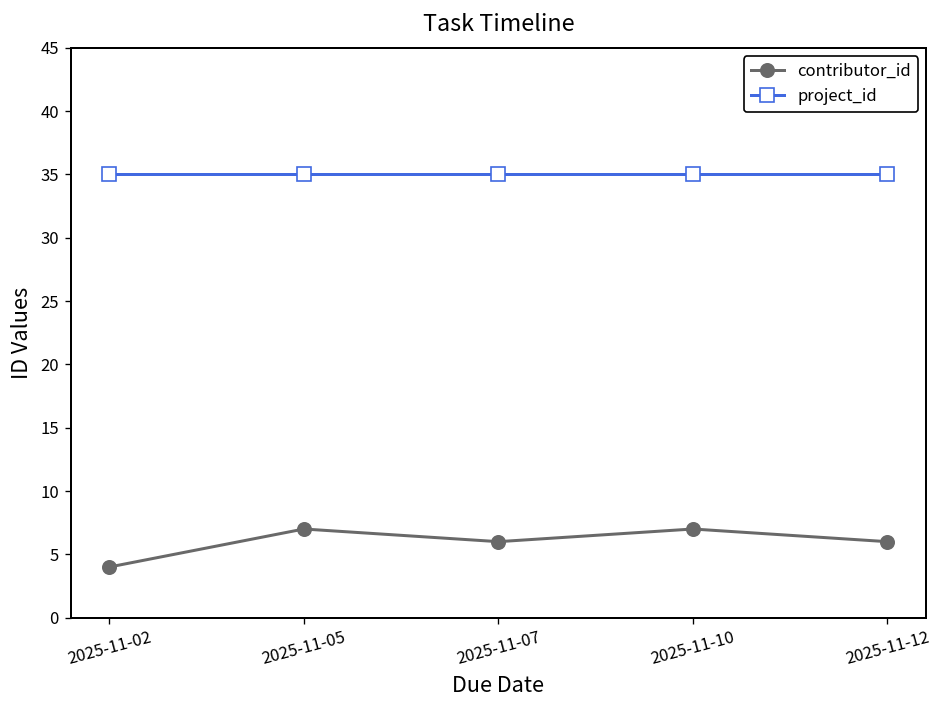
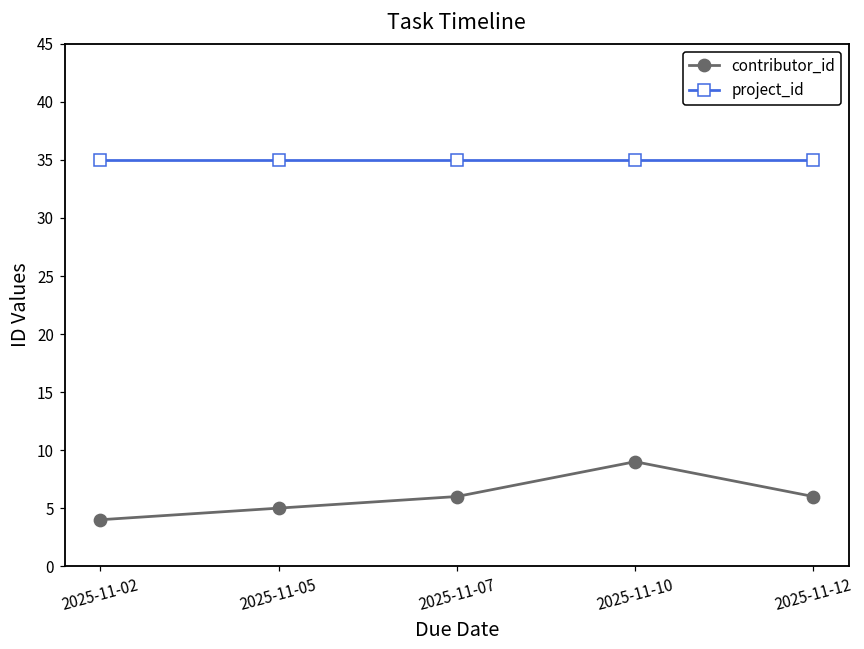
contributor_id, 2025-11-05: 7 -> 5
contributor_id, 2025-11-10: 7 -> 9
